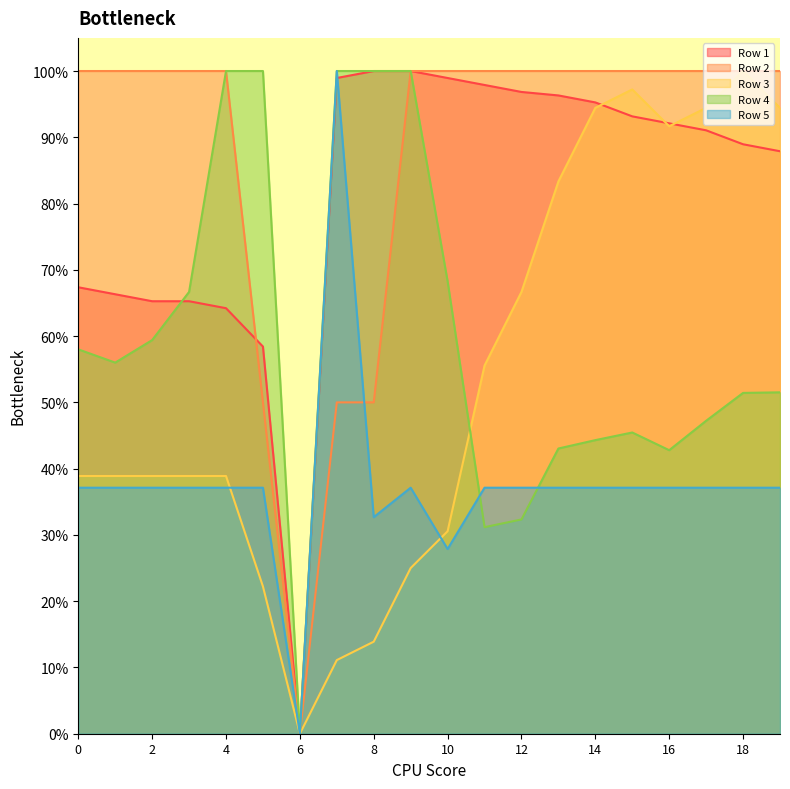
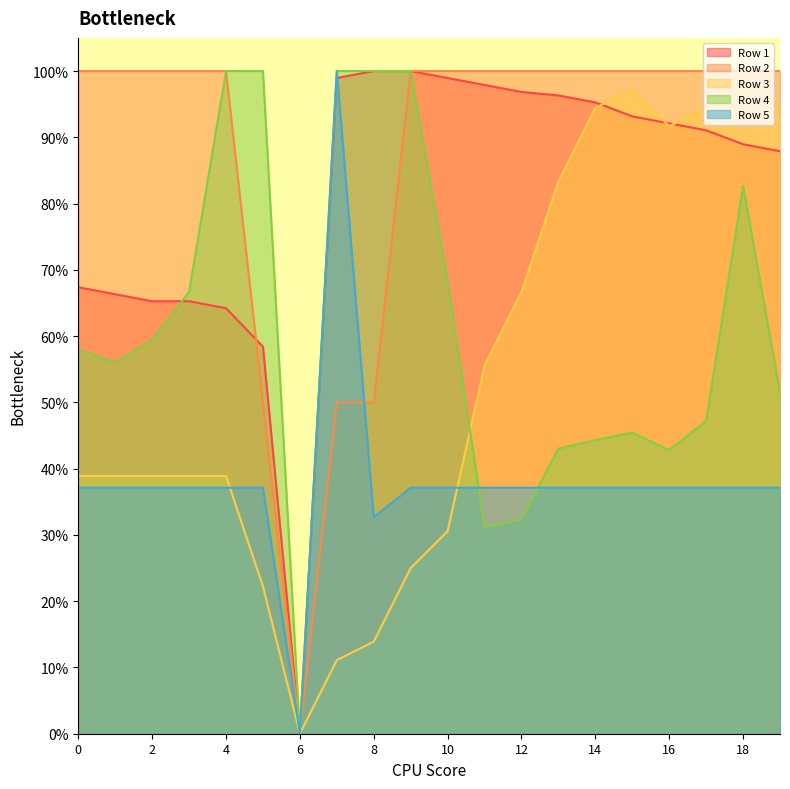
Row 5, 10: 28% -> 37%
Row 4, 18: 51% -> 83%
